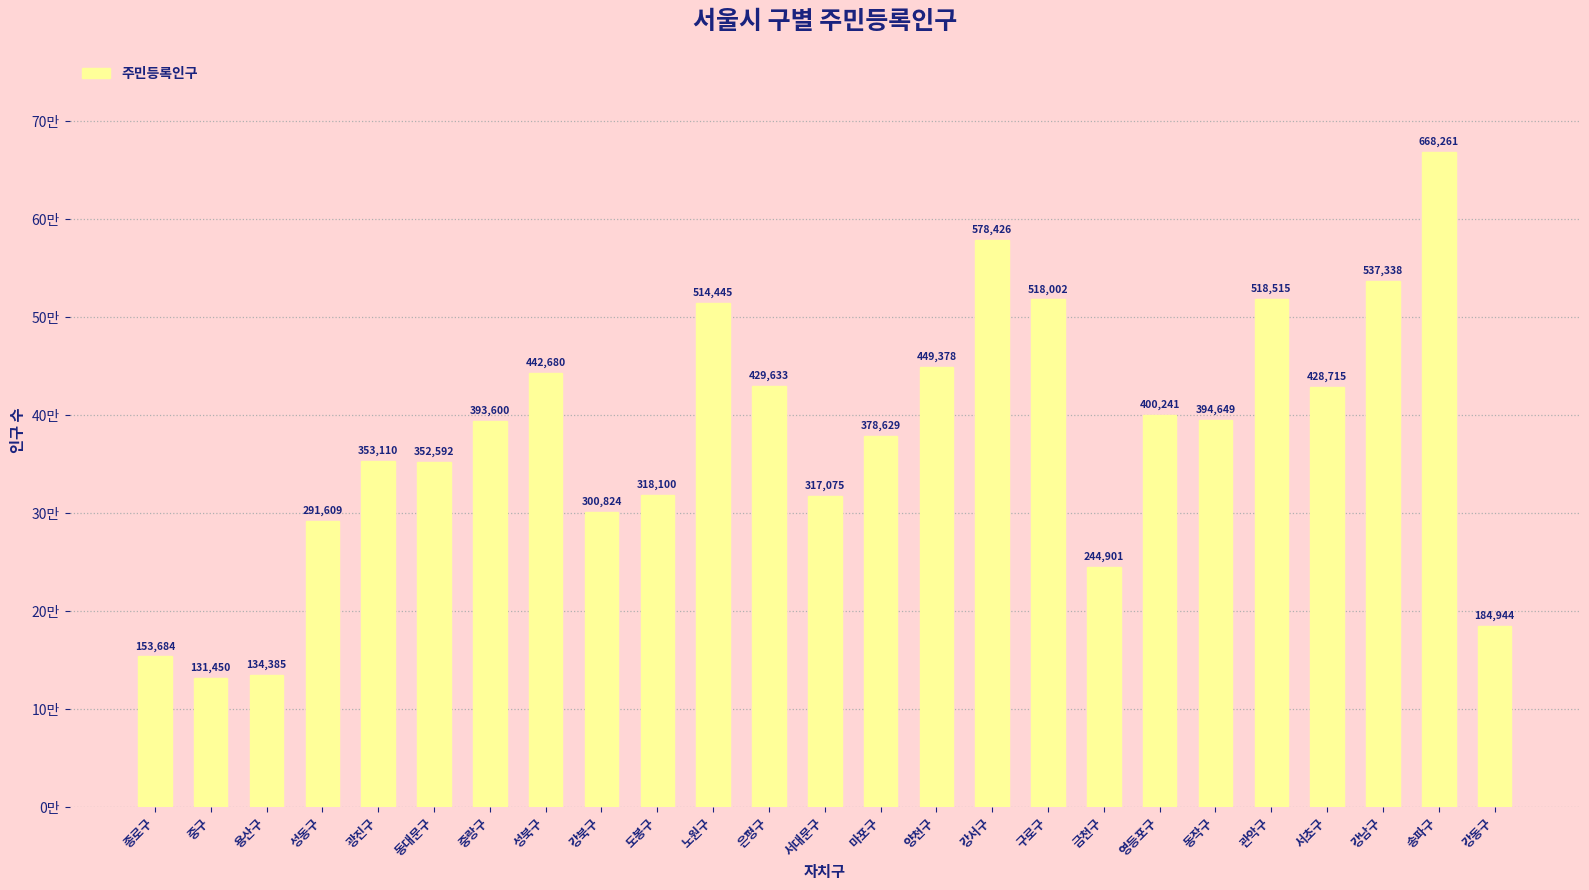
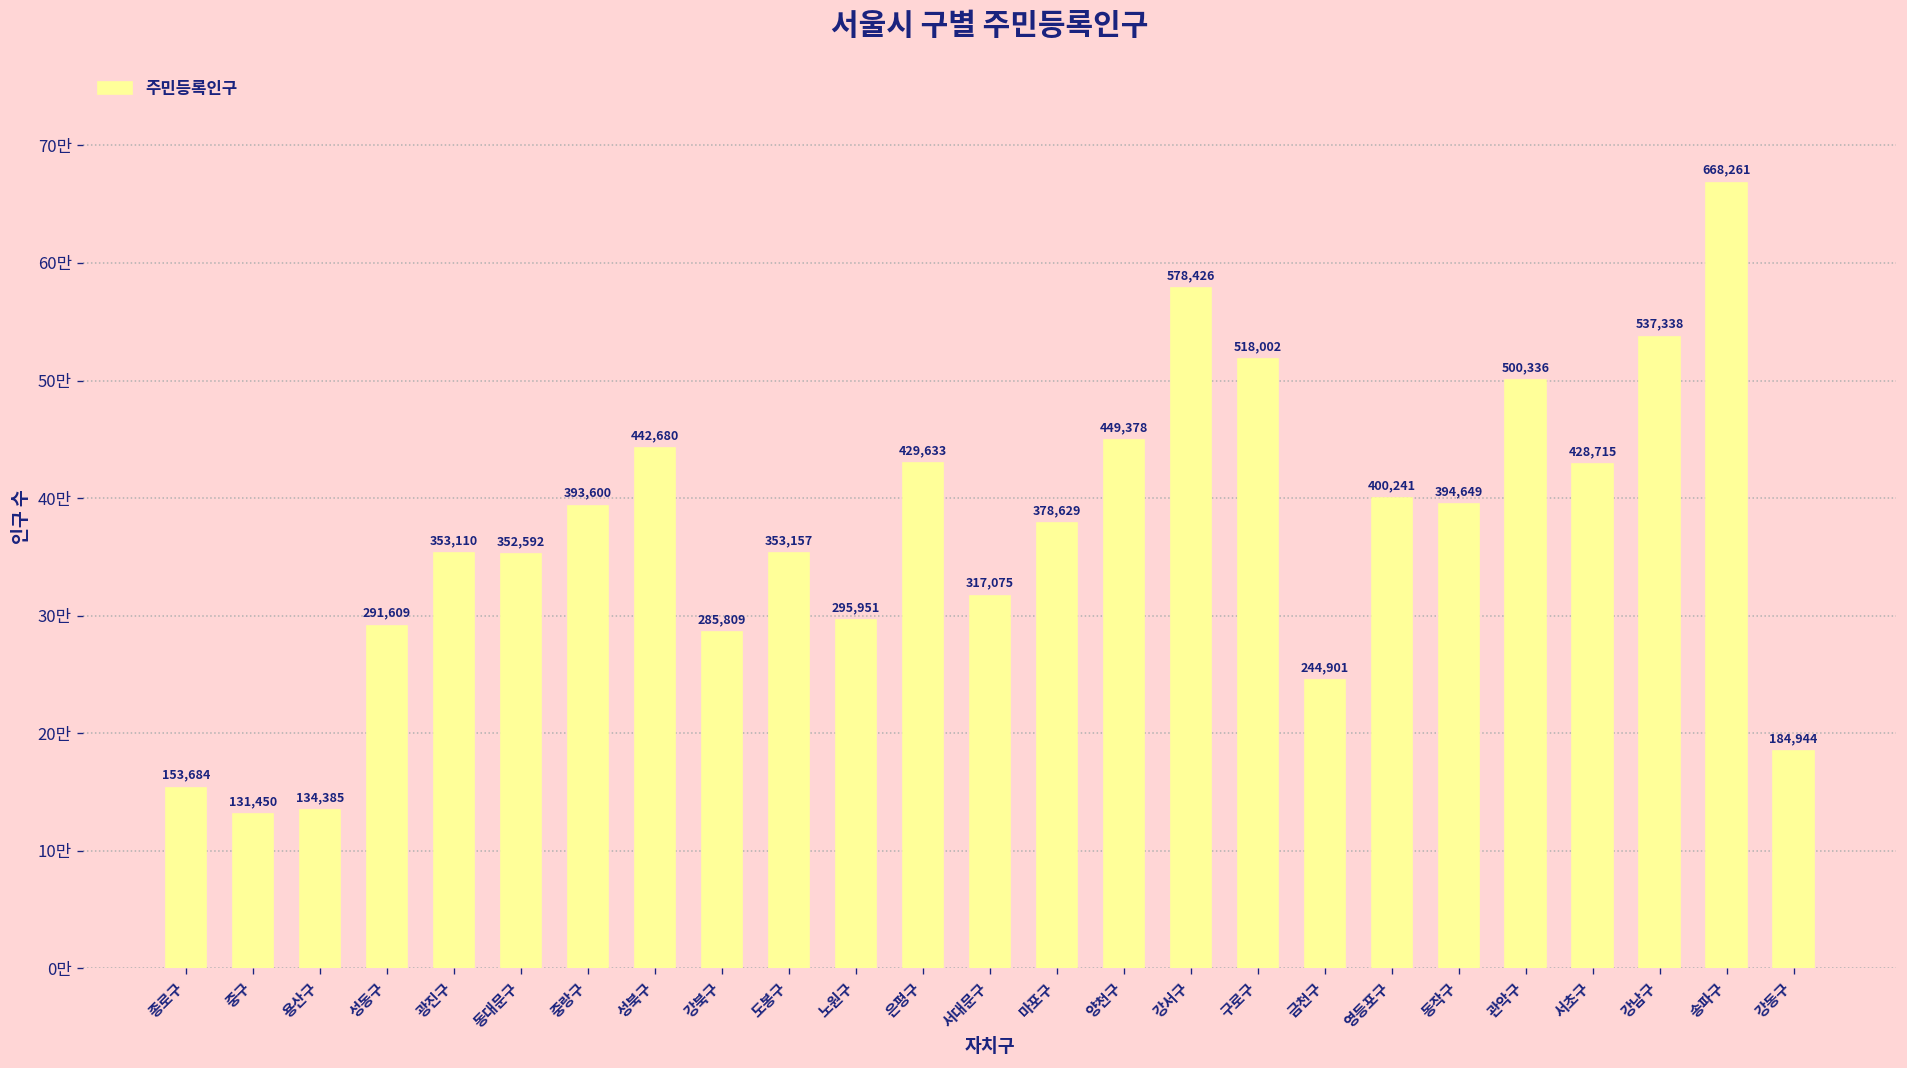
강북구: 300,824 -> 285,809
도봉구: 318,100 -> 353,157
노원구: 514,445 -> 295,951
관악구: 518,515 -> 500,336
